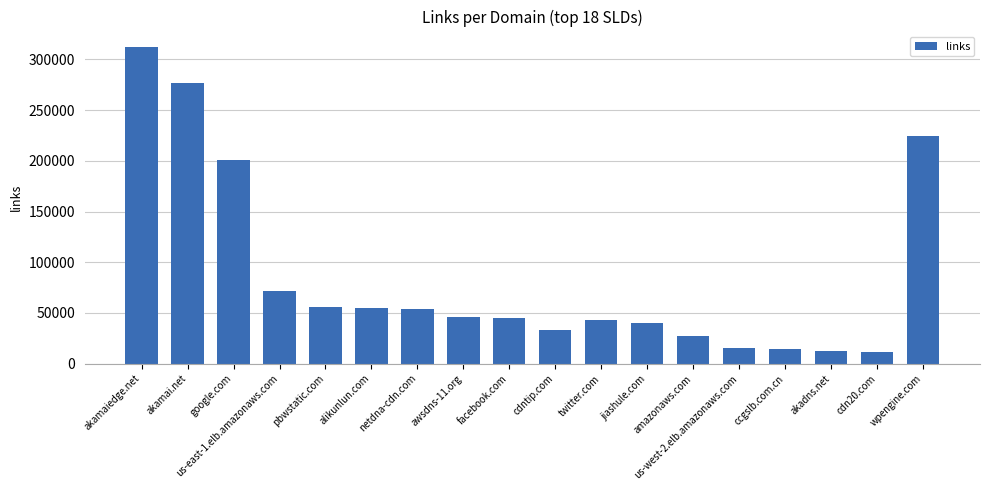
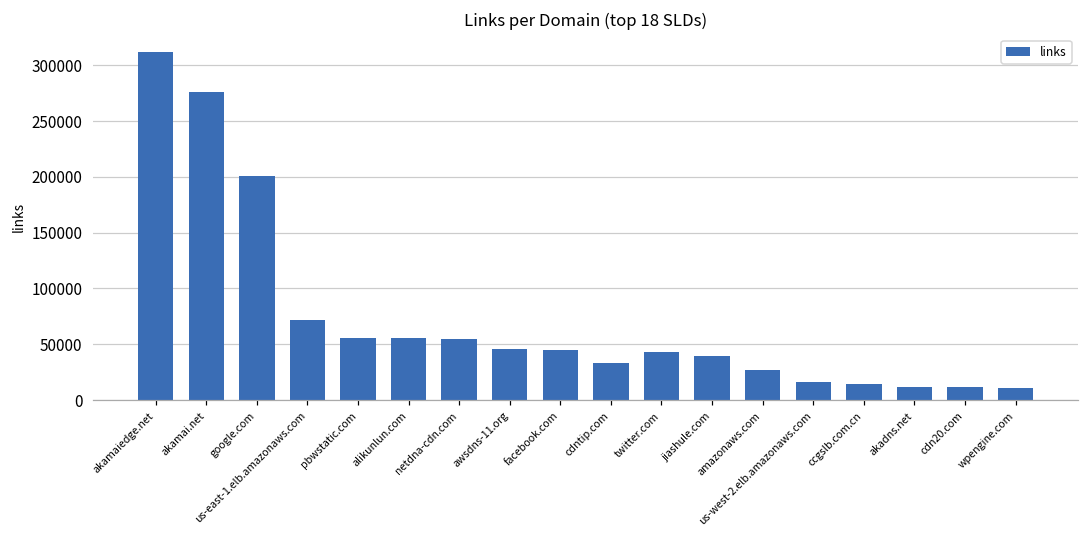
wpengine.com: 225000 -> 11000
